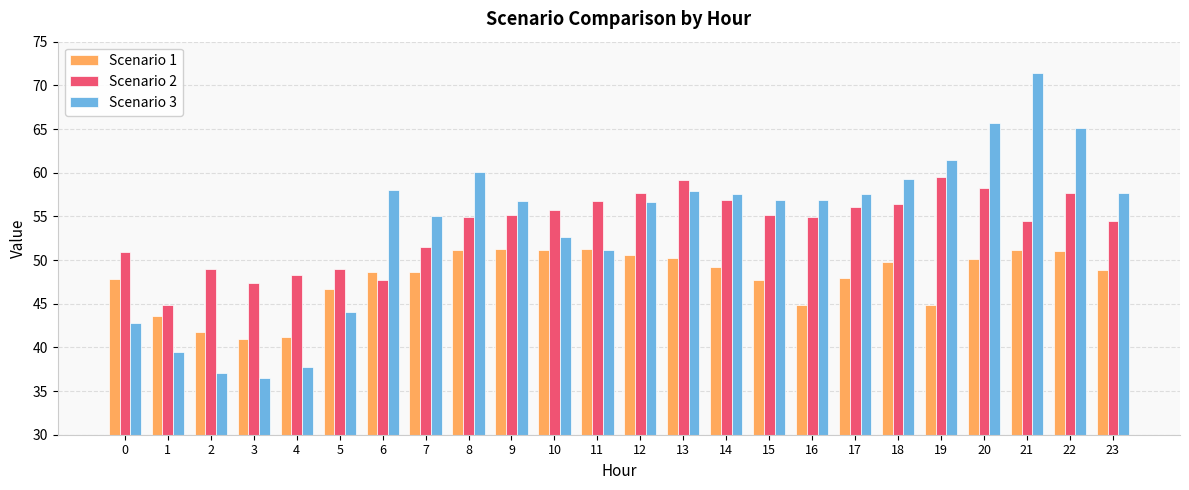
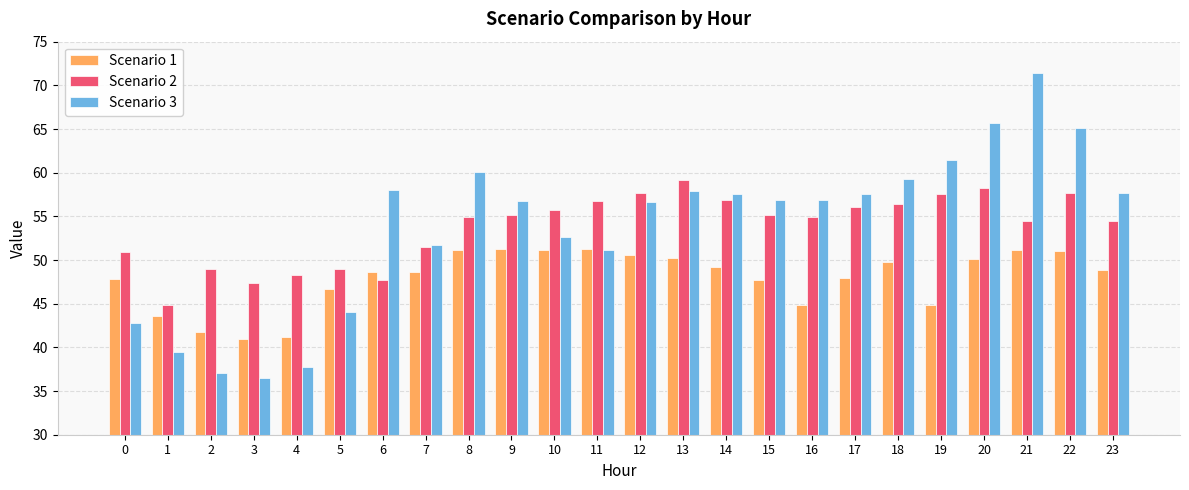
Scenario 3, 7: 55 -> 52
Scenario 2, 19: 59 -> 58
